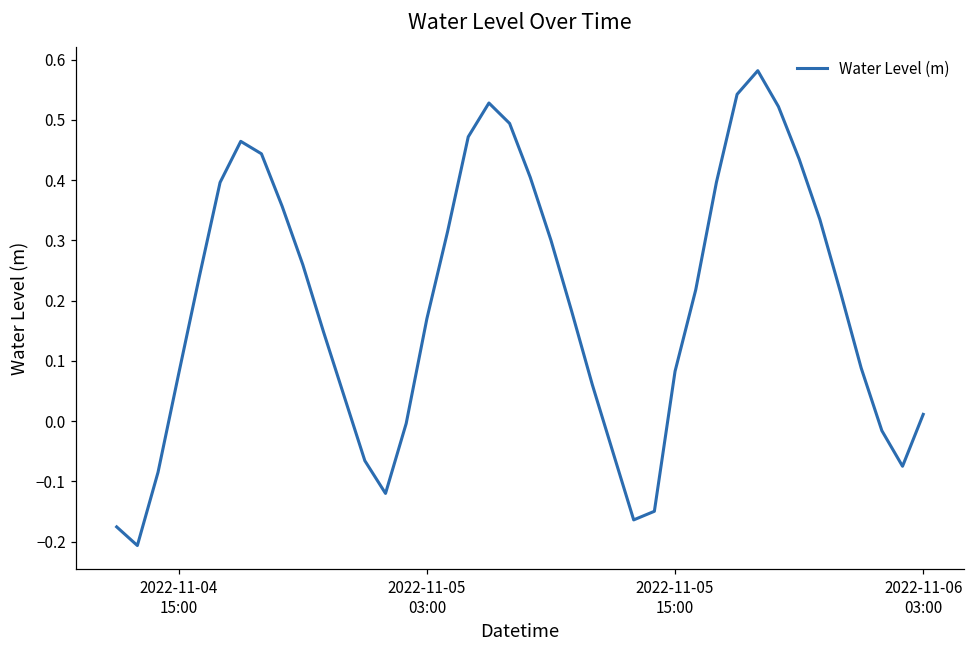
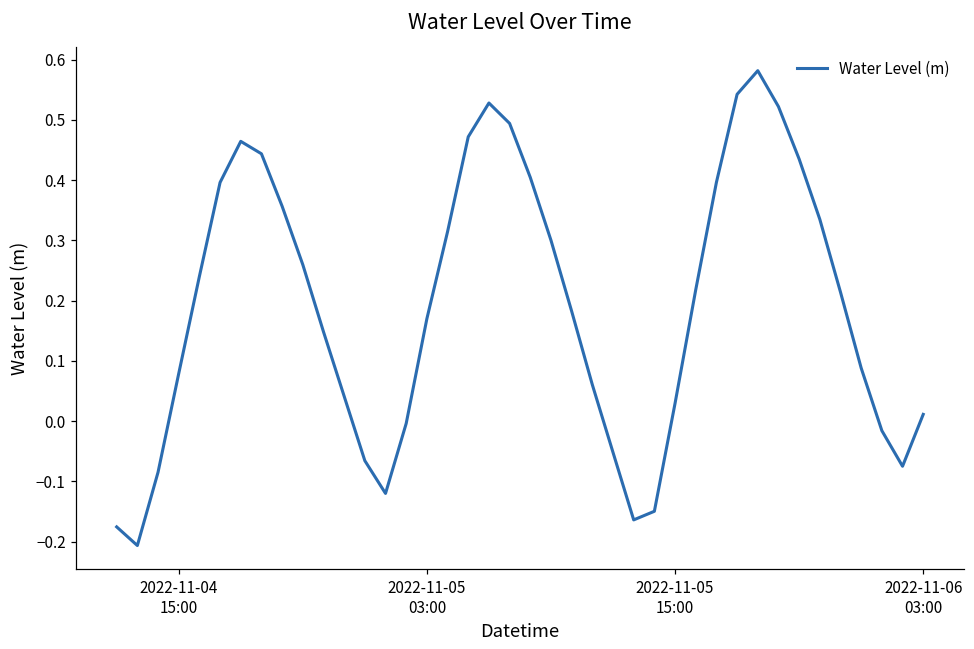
2022-11-05 15:00: 0.08 -> 0.03
